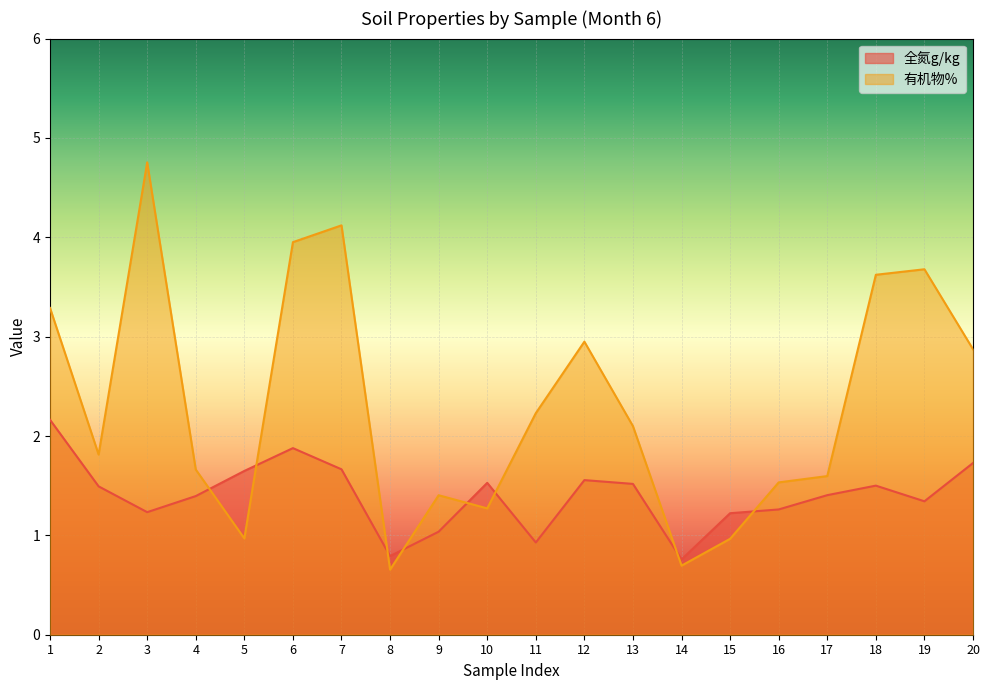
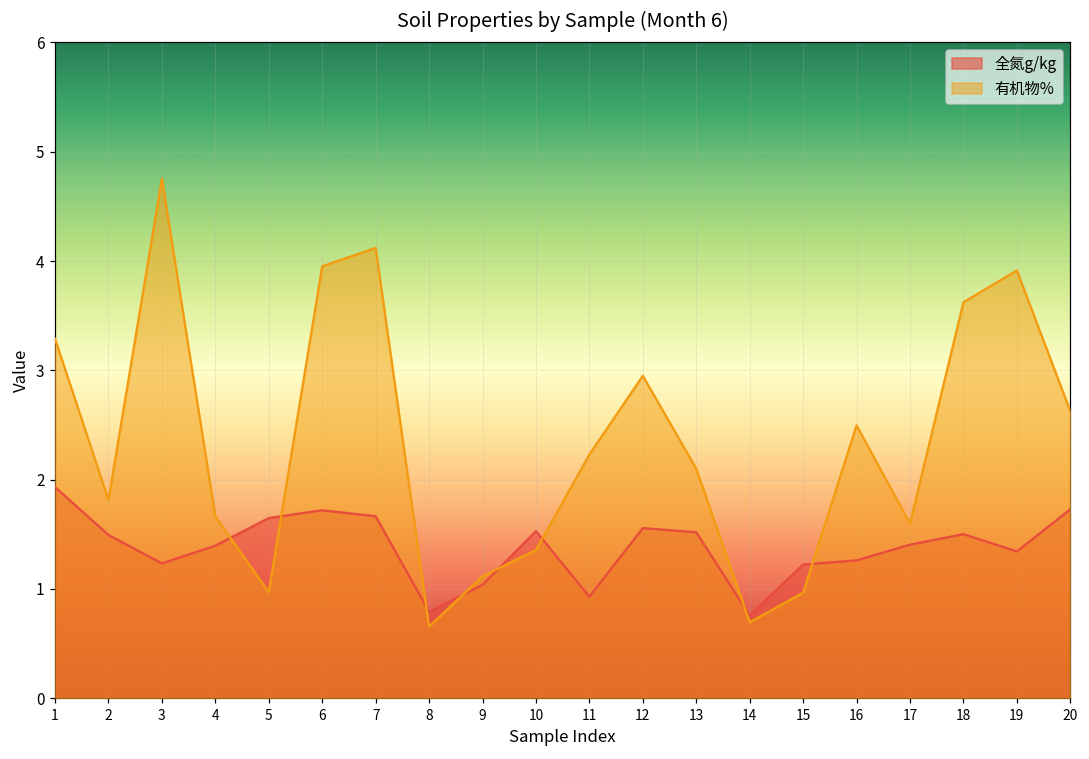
全氮g/kg, 1: 2.2 -> 1.9
全氮g/kg, 6: 1.9 -> 1.7
有机物%, 9: 1.4 -> 1.1
有机物%, 10: 1.3 -> 1.4
有机物%, 16: 1.5 -> 2.5
有机物%, 19: 3.7 -> 3.9
有机物%, 20: 2.9 -> 2.6
